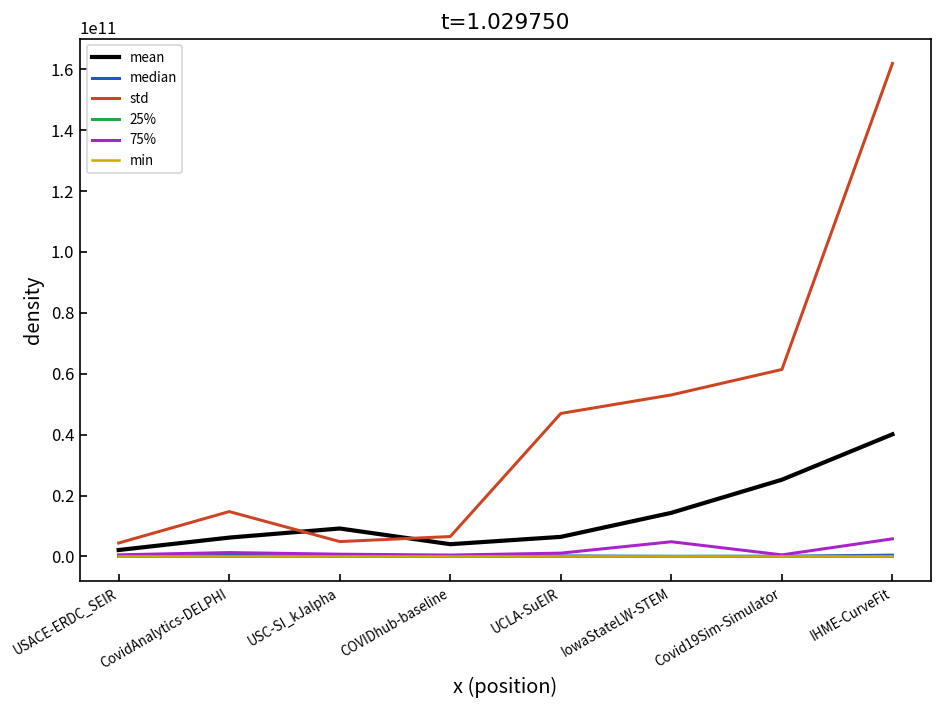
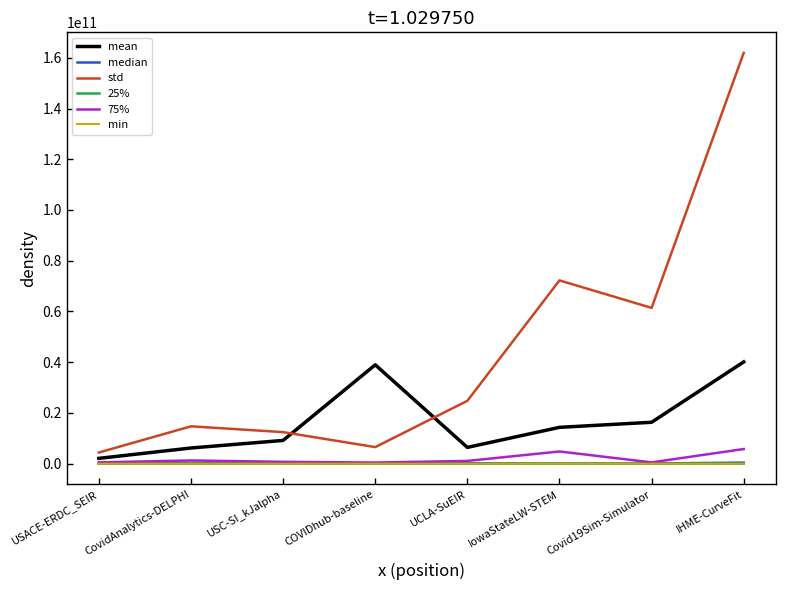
std, USC-SI_kJalpha: 5000000000 -> 12000000000
mean, COVIDhub-baseline: 4000000000 -> 39000000000
std, UCLA-SuEIR: 47000000000 -> 25000000000
std, IowaStateLW-STEM: 53000000000 -> 72000000000
mean, Covid19Sim-Simulator: 25000000000 -> 16000000000
